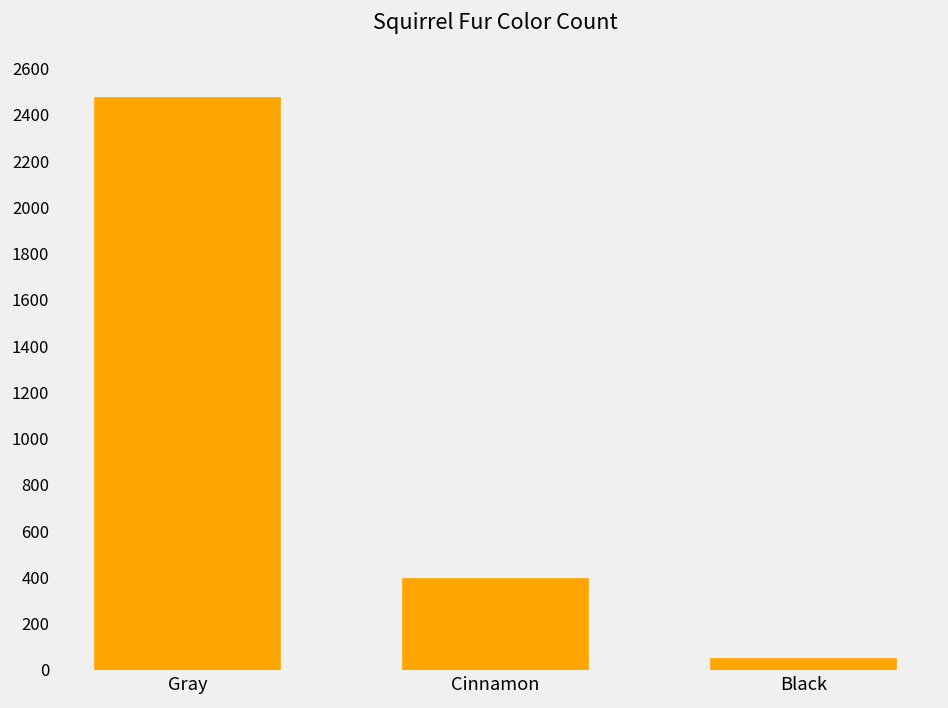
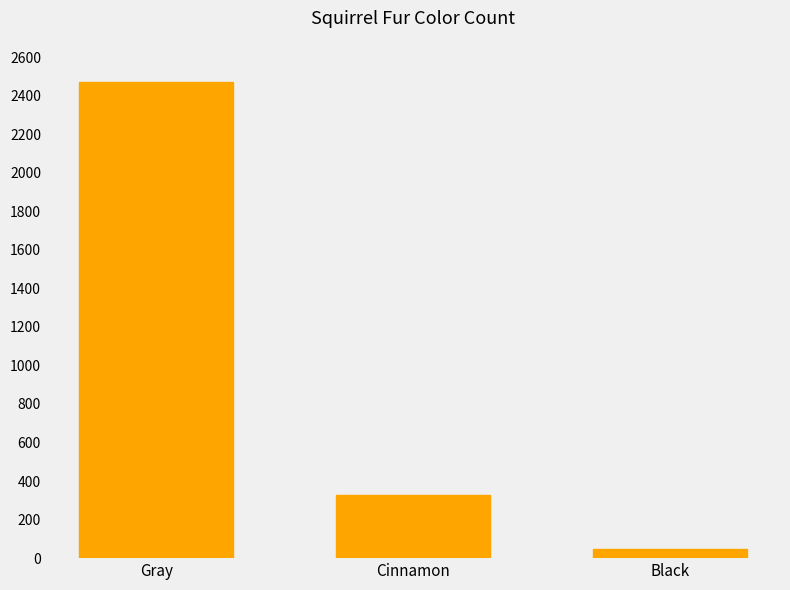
Cinnamon: 390 -> 330
